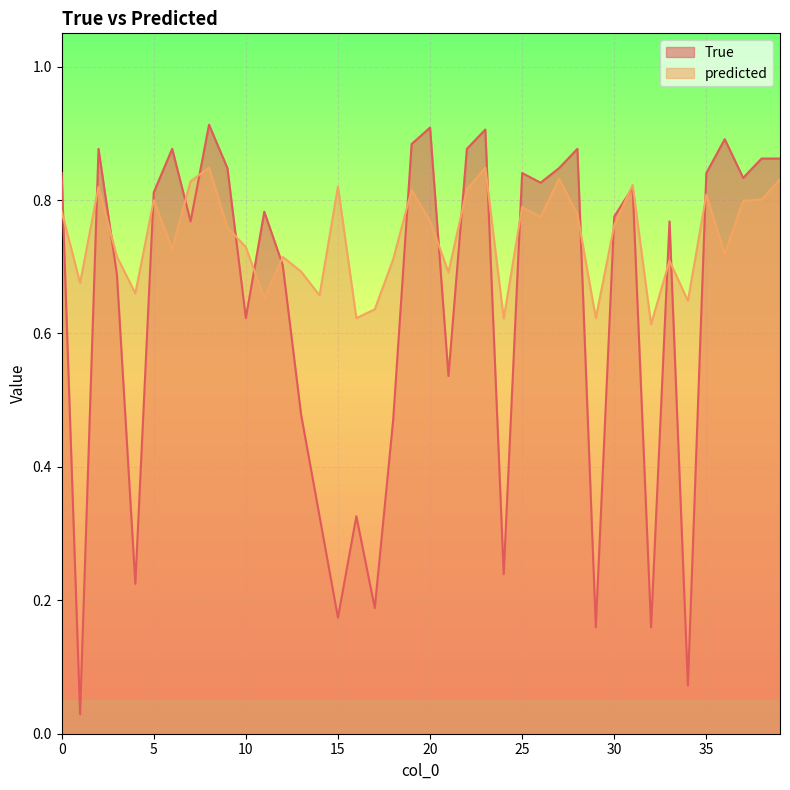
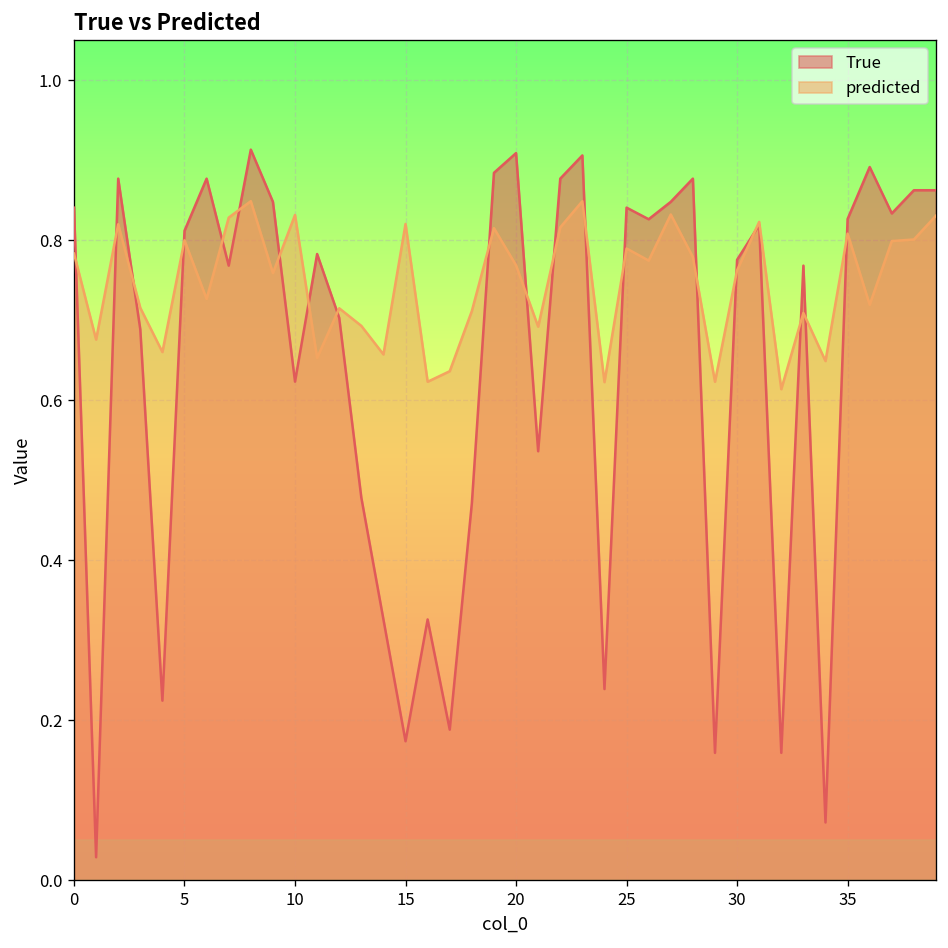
predicted, 10: 0.73 -> 0.83
True, 35: 0.84 -> 0.83
